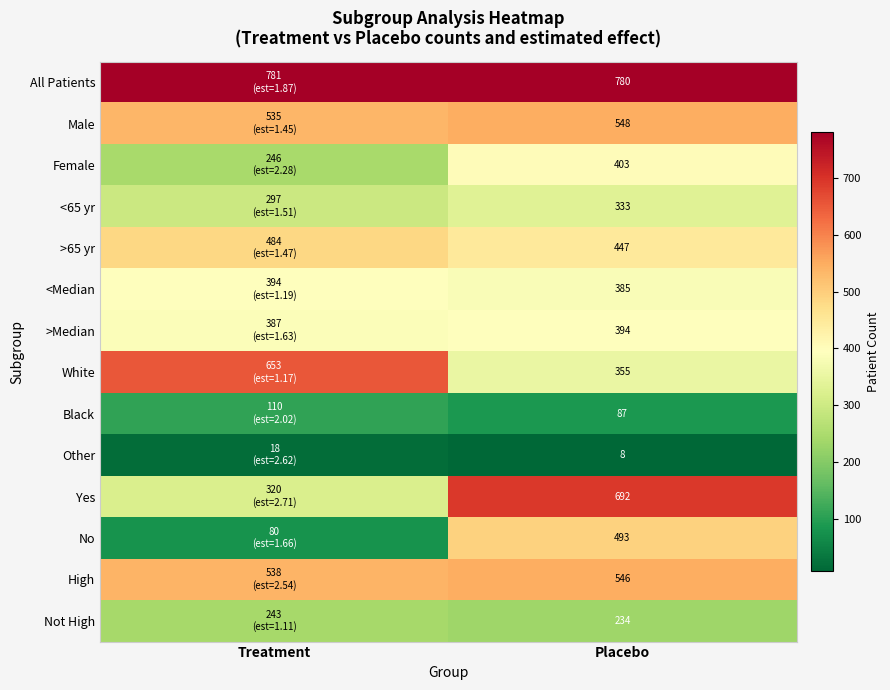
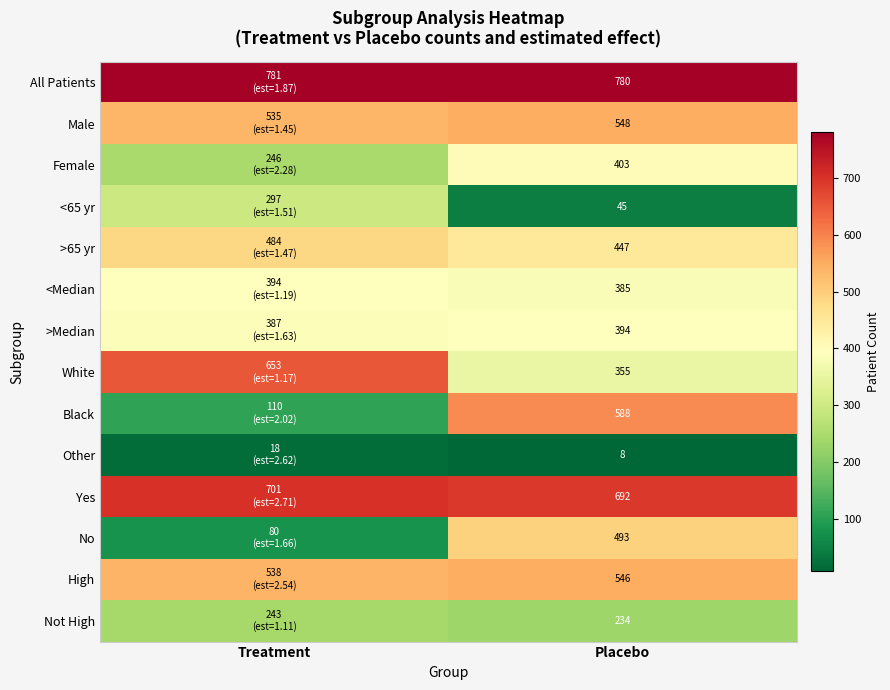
<65 yr, Placebo: 333 -> 45
Black, Placebo: 87 -> 588
Yes, Treatment: 320 -> 701
